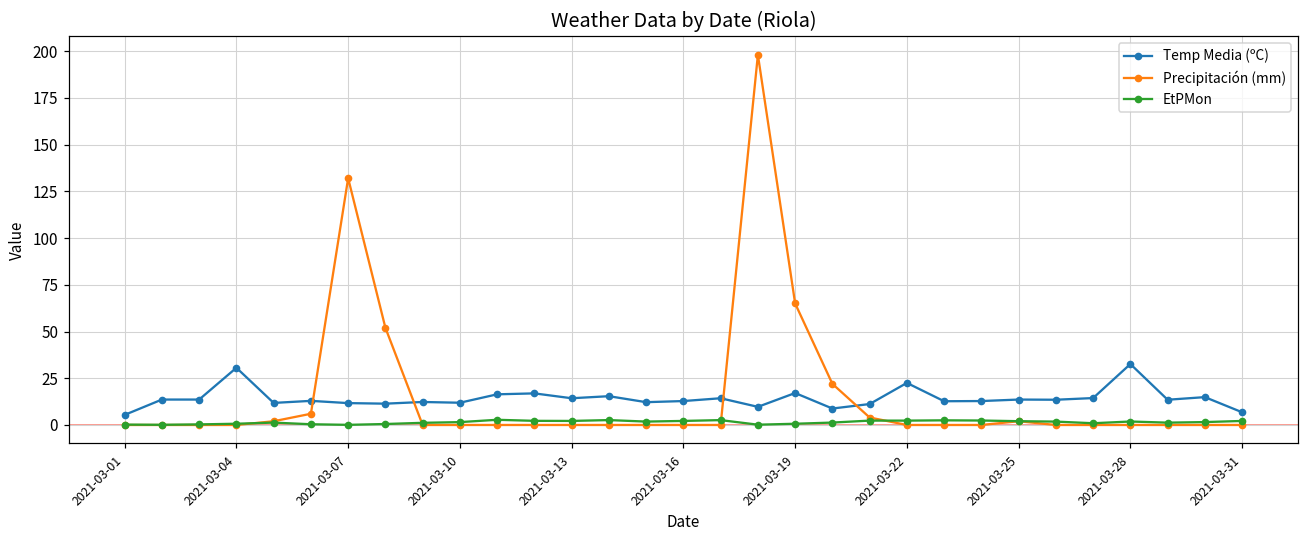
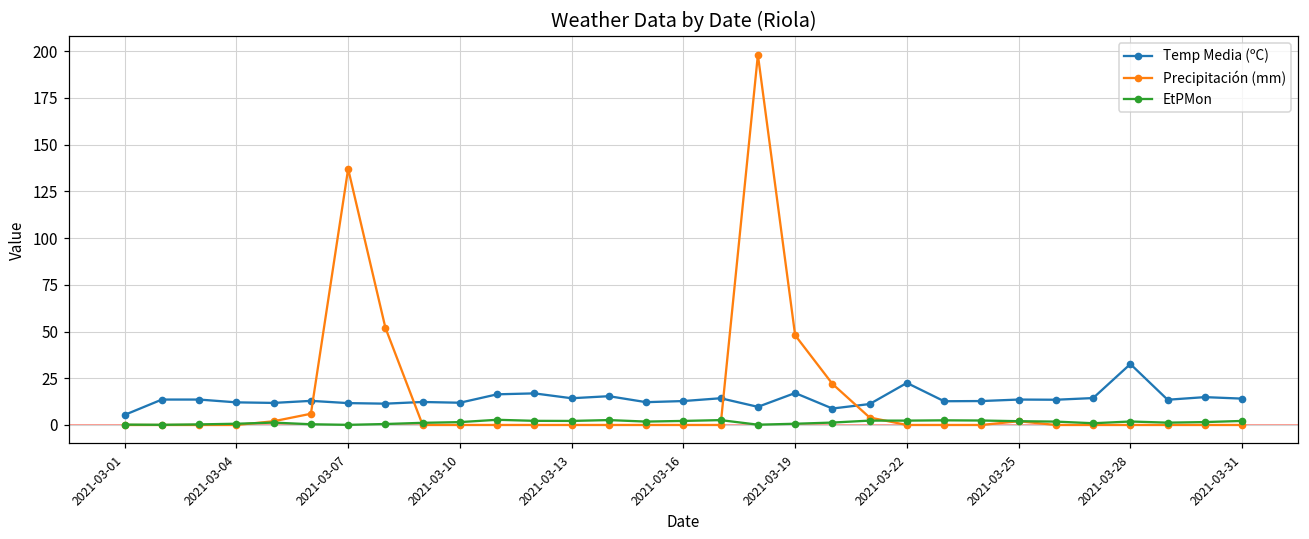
Temp Media (ºC), 2021-03-04: 31 -> 12
Precipitación (mm), 2021-03-07: 132 -> 137
Precipitación (mm), 2021-03-19: 65 -> 48
Temp Media (ºC), 2021-03-31: 7 -> 14
